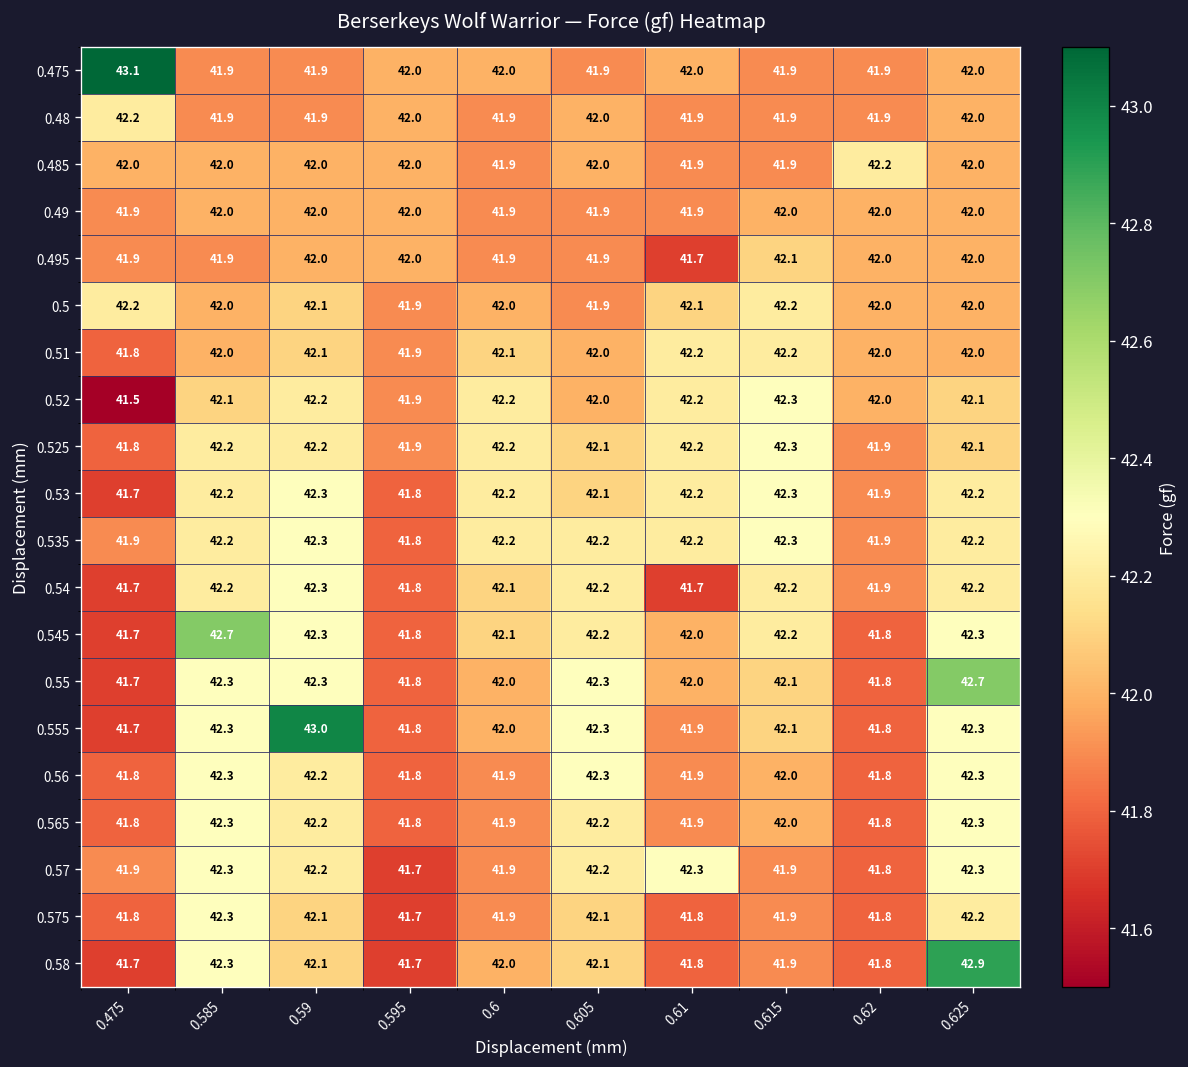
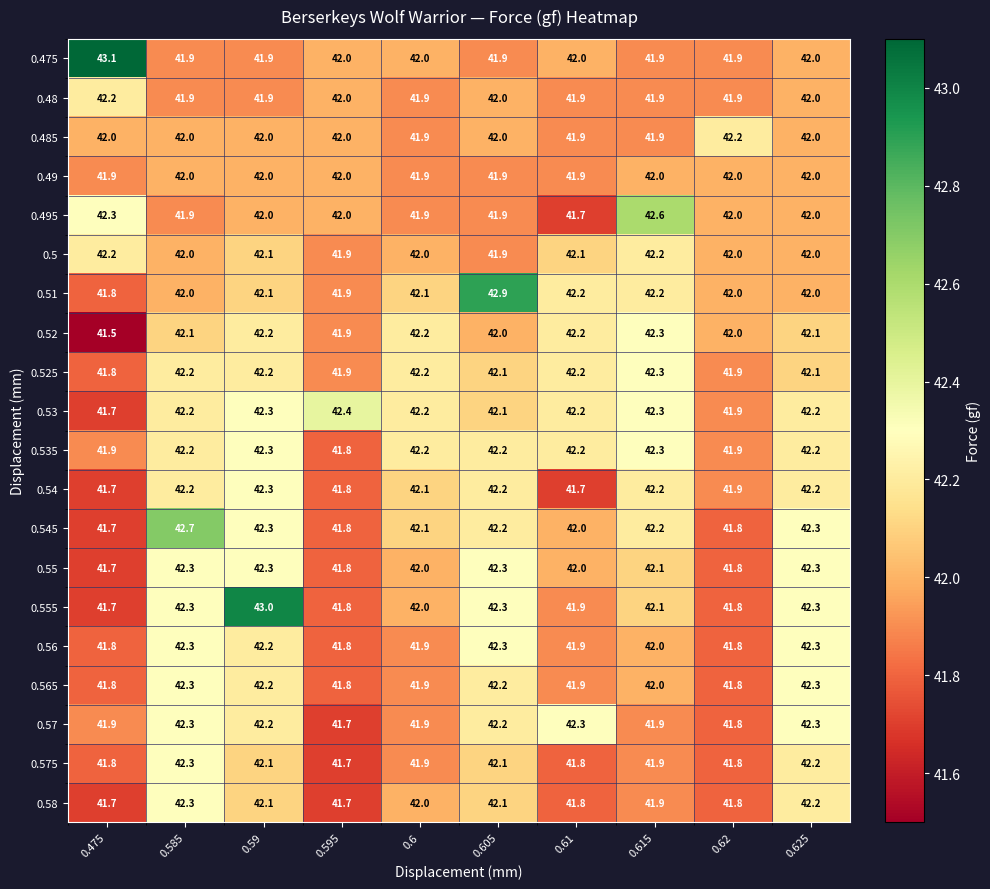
0.495, 0.475: 41.9 -> 42.3
0.495, 0.615: 42.1 -> 42.6
0.51, 0.605: 42.0 -> 42.9
0.53, 0.595: 41.8 -> 42.4
0.55, 0.625: 42.7 -> 42.3
0.58, 0.625: 42.9 -> 42.2
